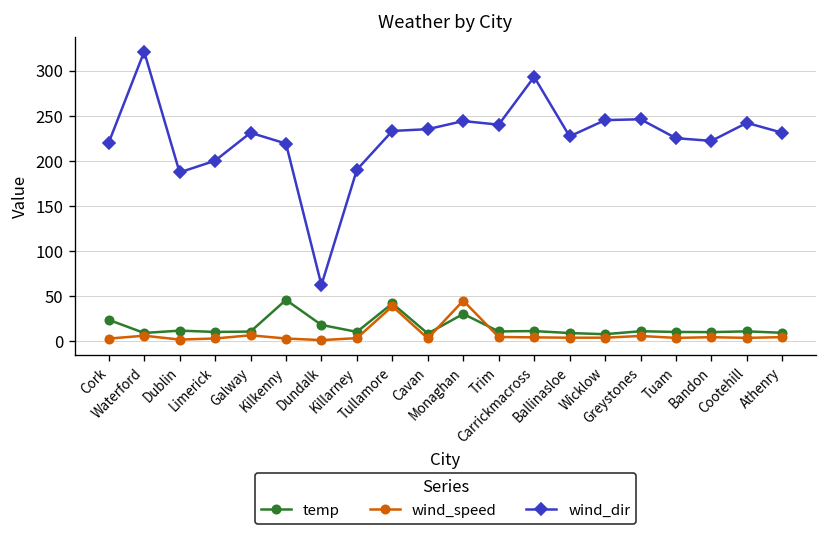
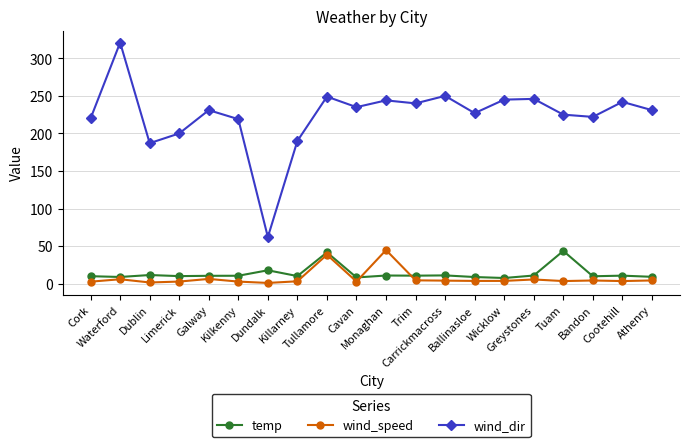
temp, Cork: 20 -> 10
temp, Kilkenny: 50 -> 10
wind_dir, Tullamore: 230 -> 250
temp, Monaghan: 30 -> 10
wind_dir, Carrickmacross: 290 -> 250
temp, Tuam: 10 -> 40
